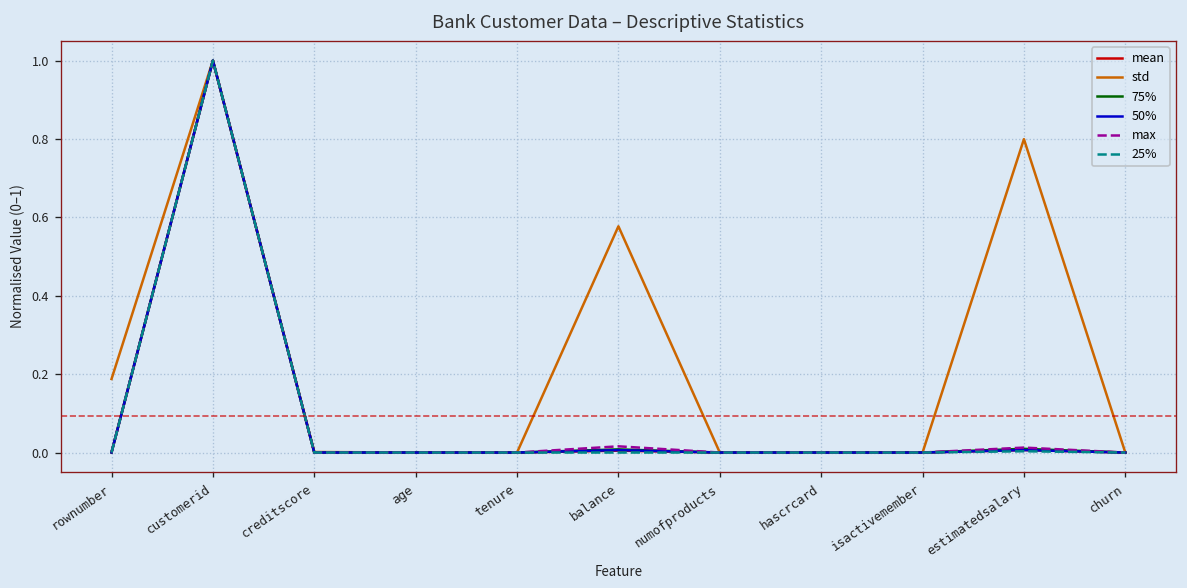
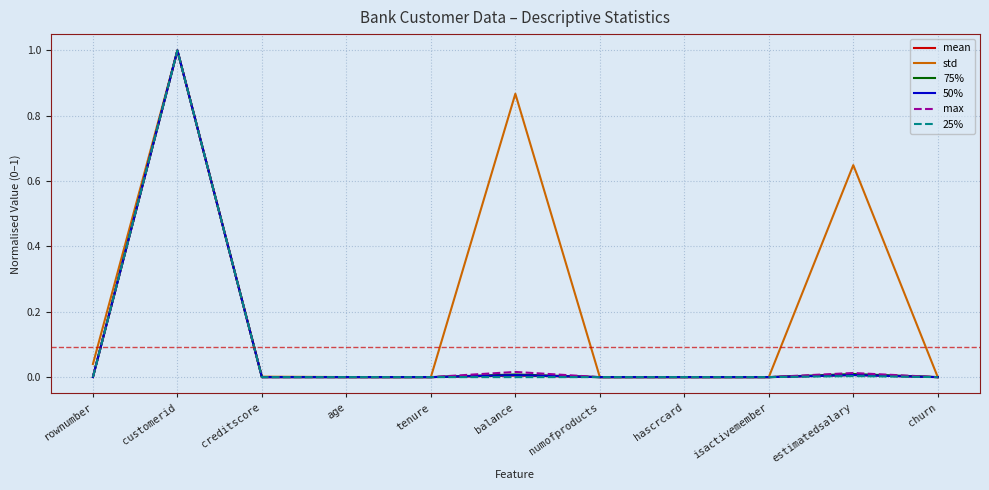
std, rownumber: 0.19 -> 0.04
std, balance: 0.58 -> 0.87
std, estimatedsalary: 0.80 -> 0.65
